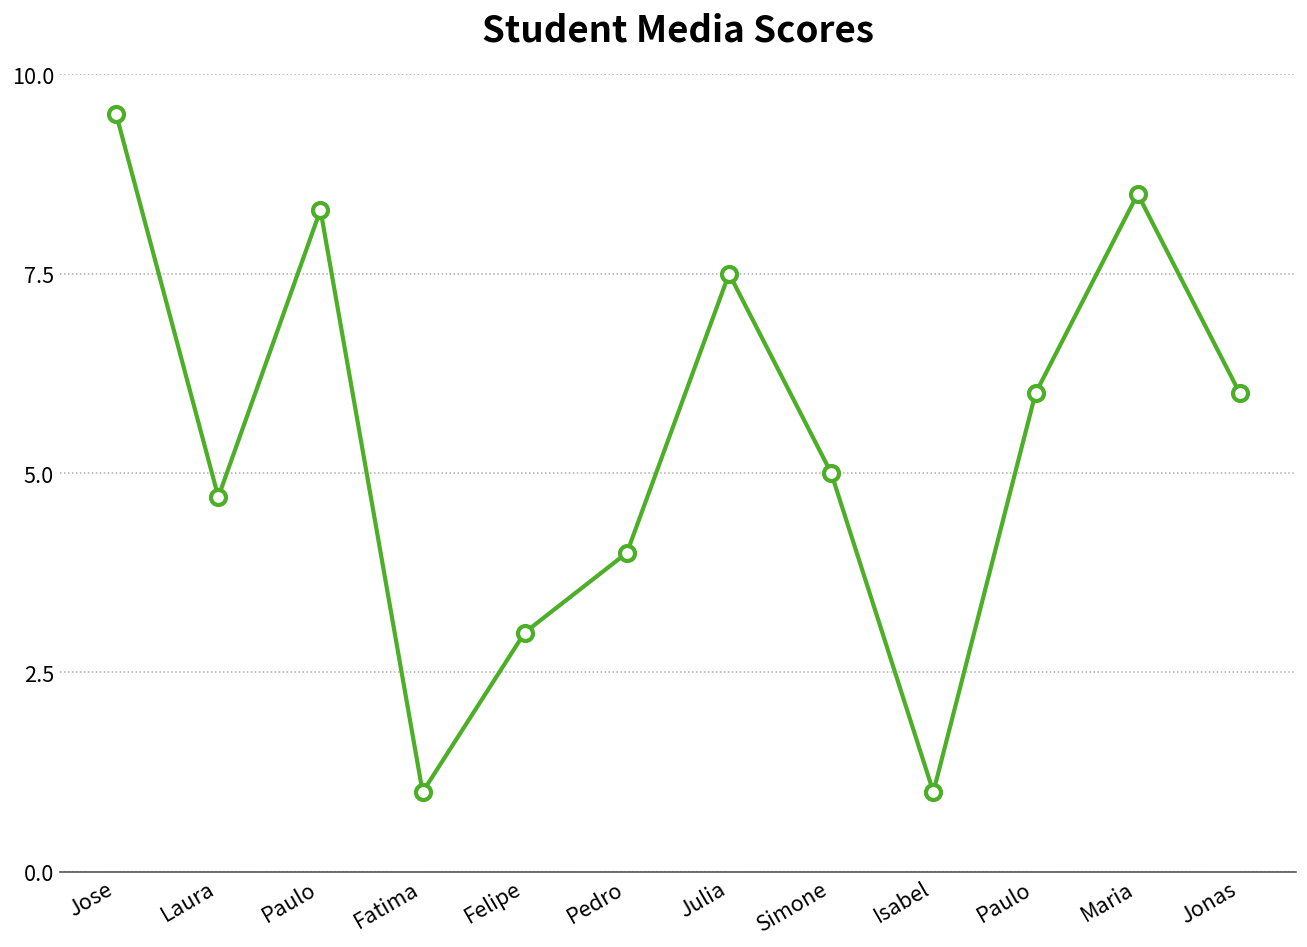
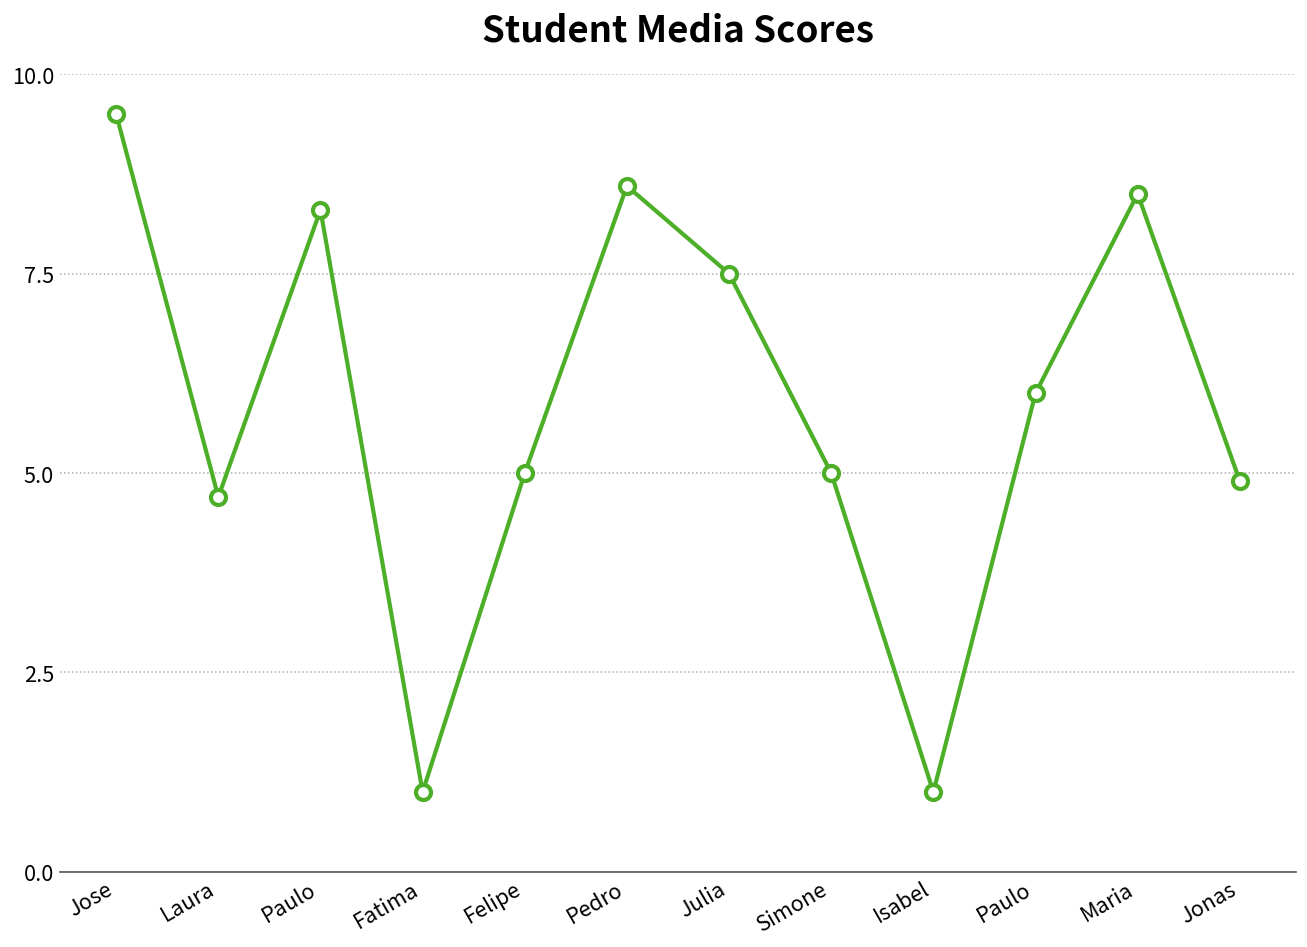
Felipe: 3 -> 5
Pedro: 4.0 -> 8.6
Jonas: 6.0 -> 4.9
